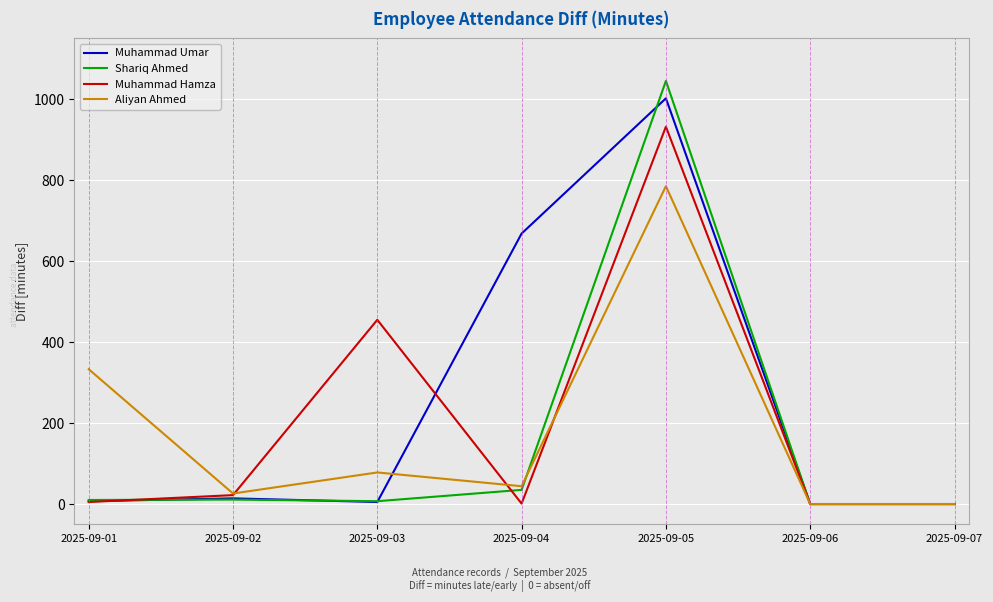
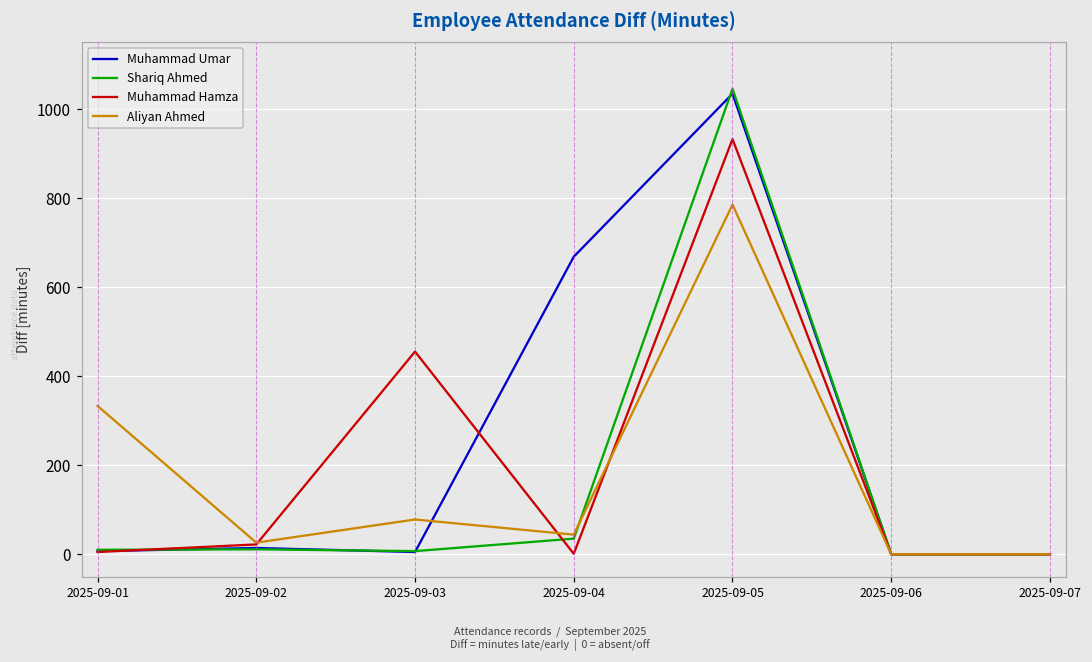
Muhammad Umar, 2025-09-05: 1000 -> 1030
